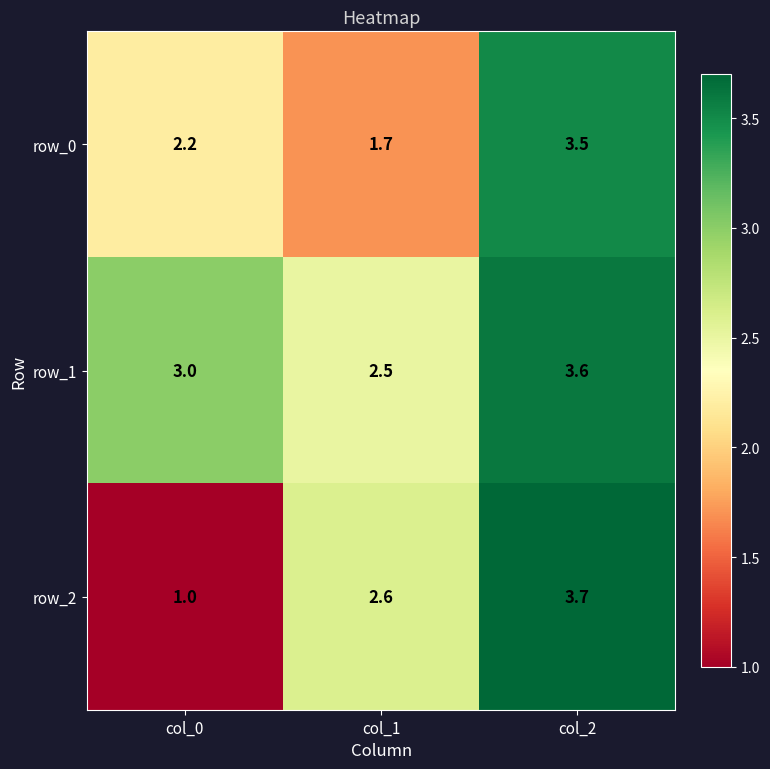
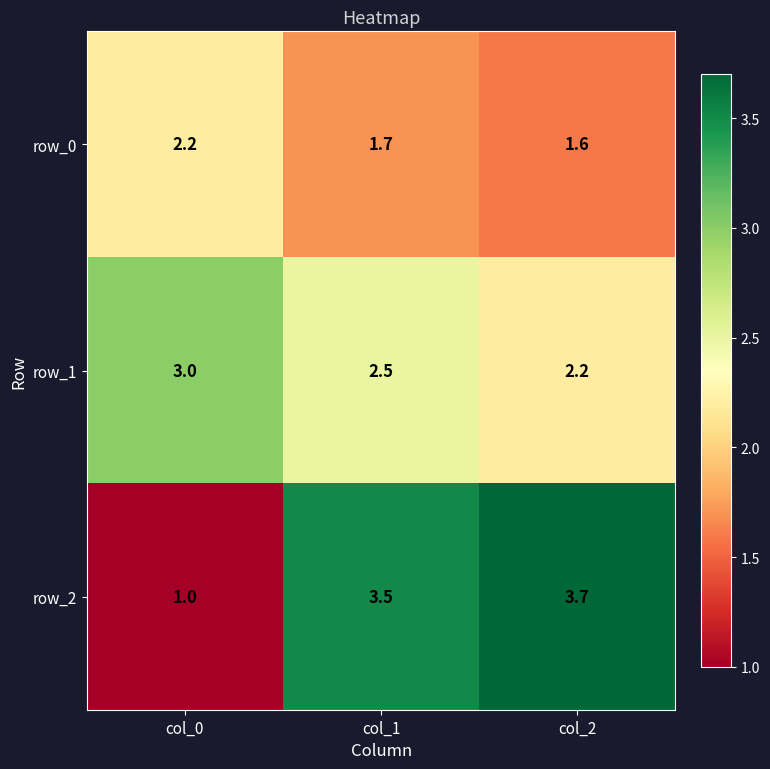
row_0, col_2: 3.5 -> 1.6
row_1, col_2: 3.6 -> 2.2
row_2, col_1: 2.6 -> 3.5
